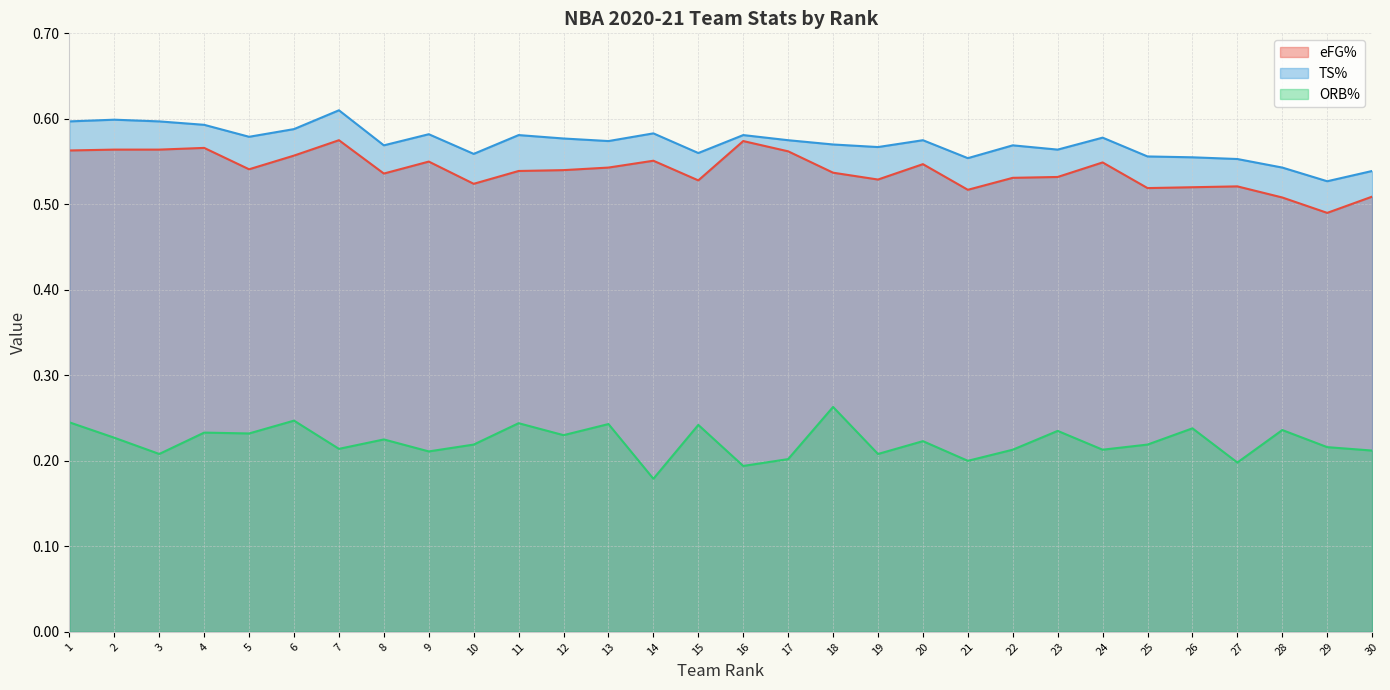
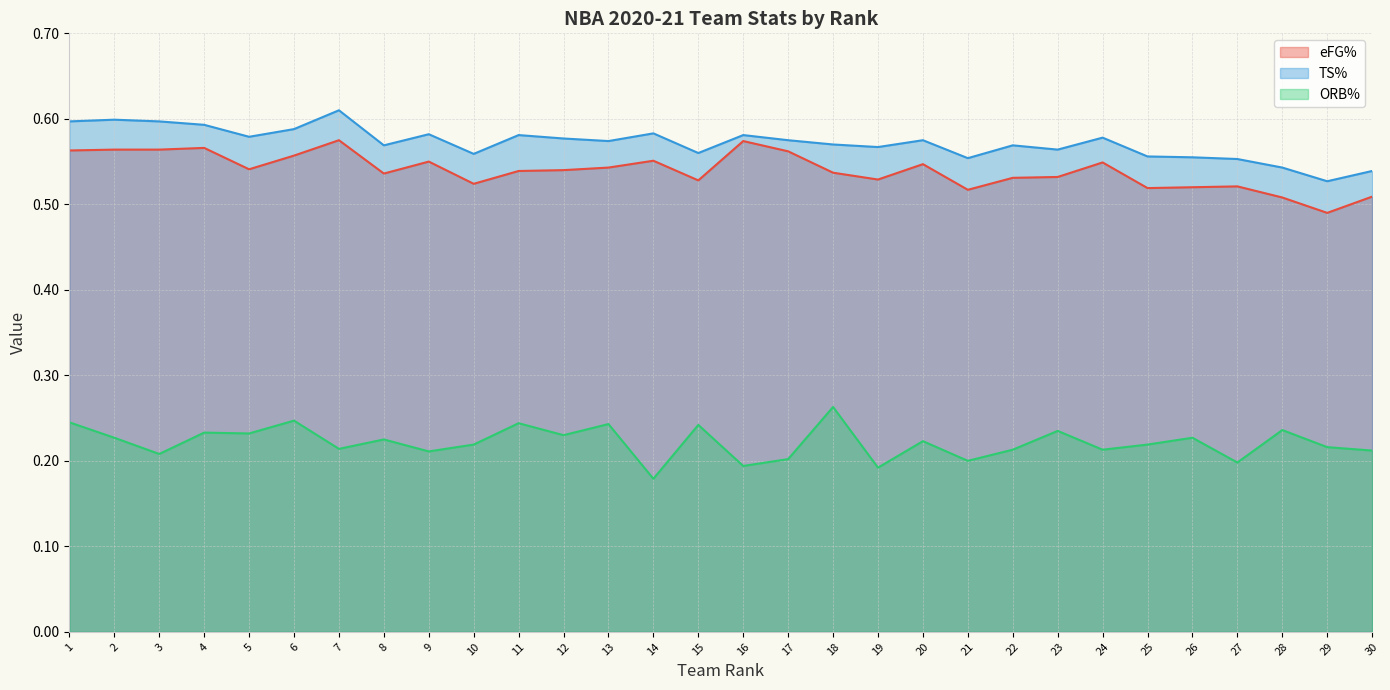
ORB%, 19: 0.21 -> 0.19
ORB%, 26: 0.24 -> 0.23
